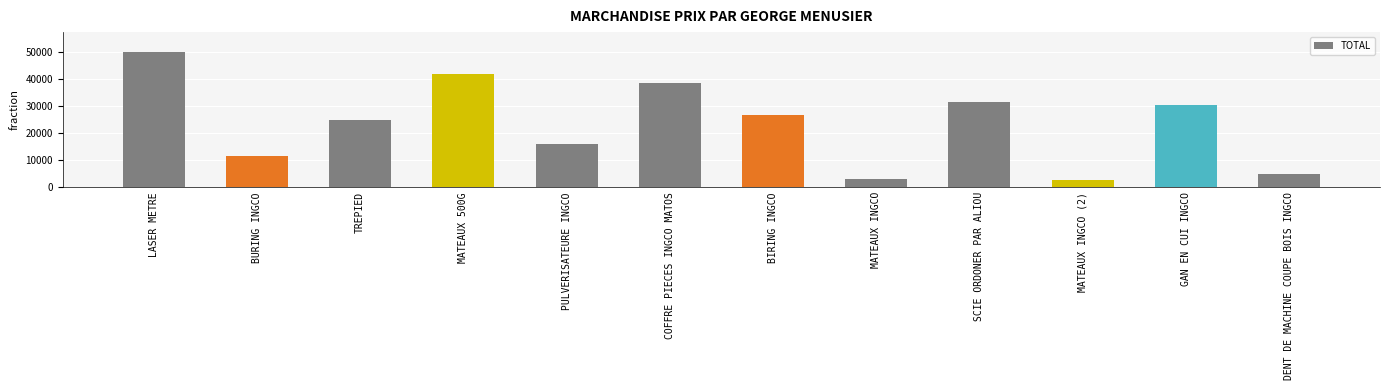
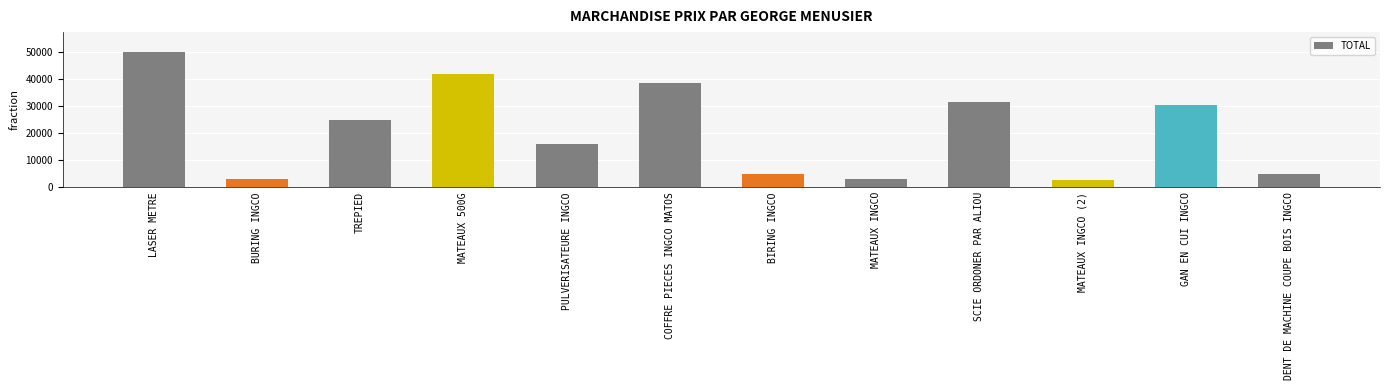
BURING INGCO: 12000 -> 3000
BIRING INGCO: 27000 -> 5000
